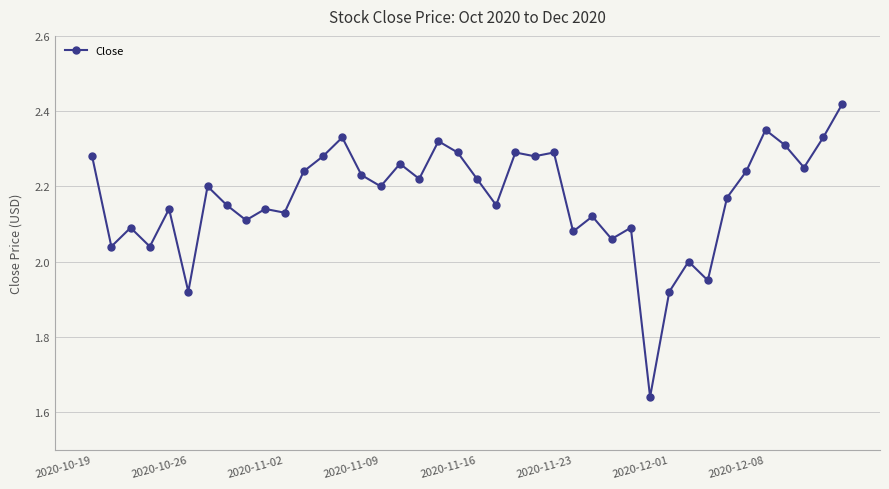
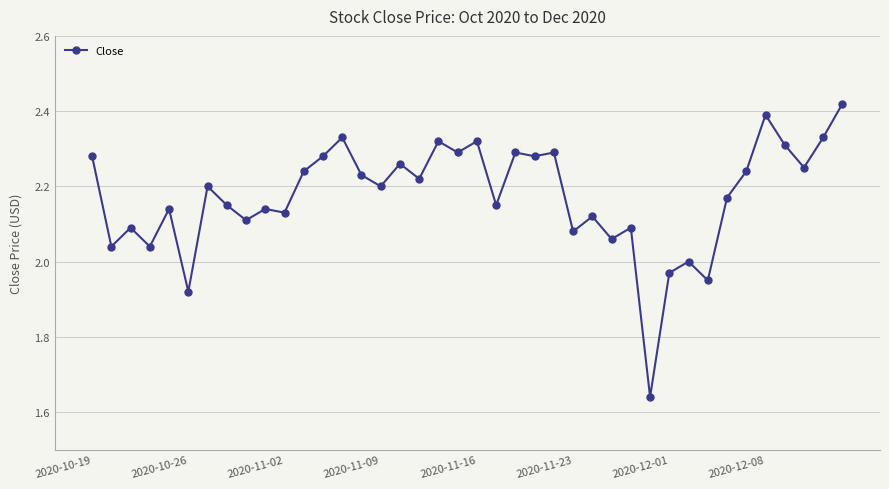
2020-11-16: 2.22 -> 2.32
2020-12-01: 1.92 -> 1.97
2020-12-08: 2.35 -> 2.39
